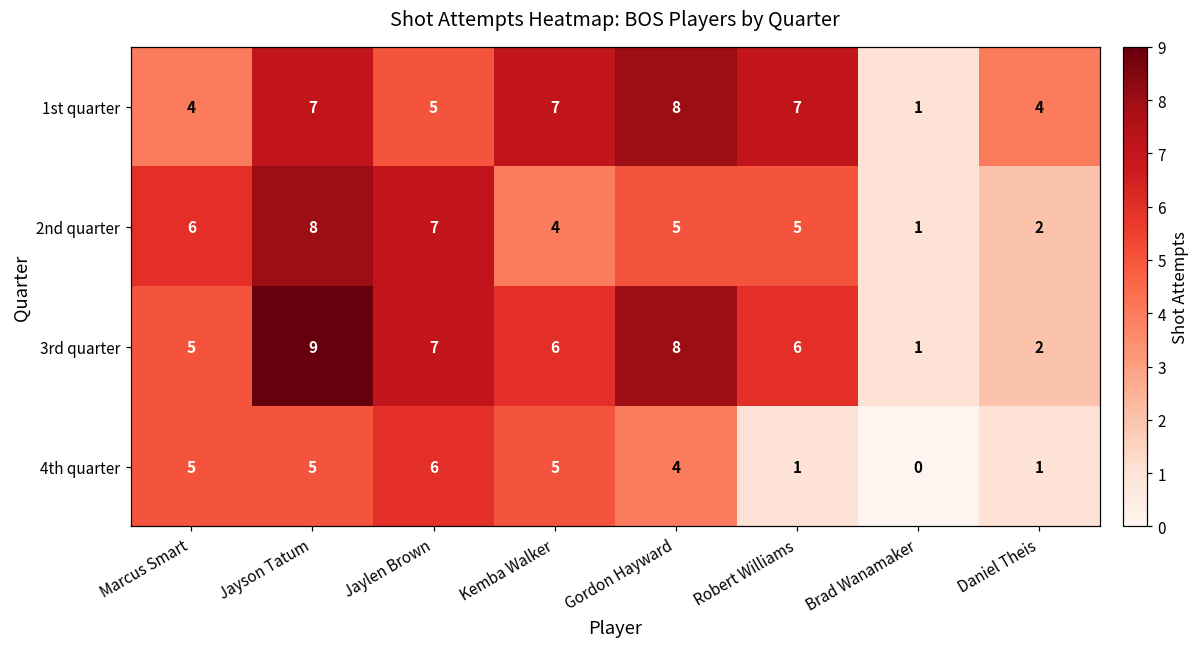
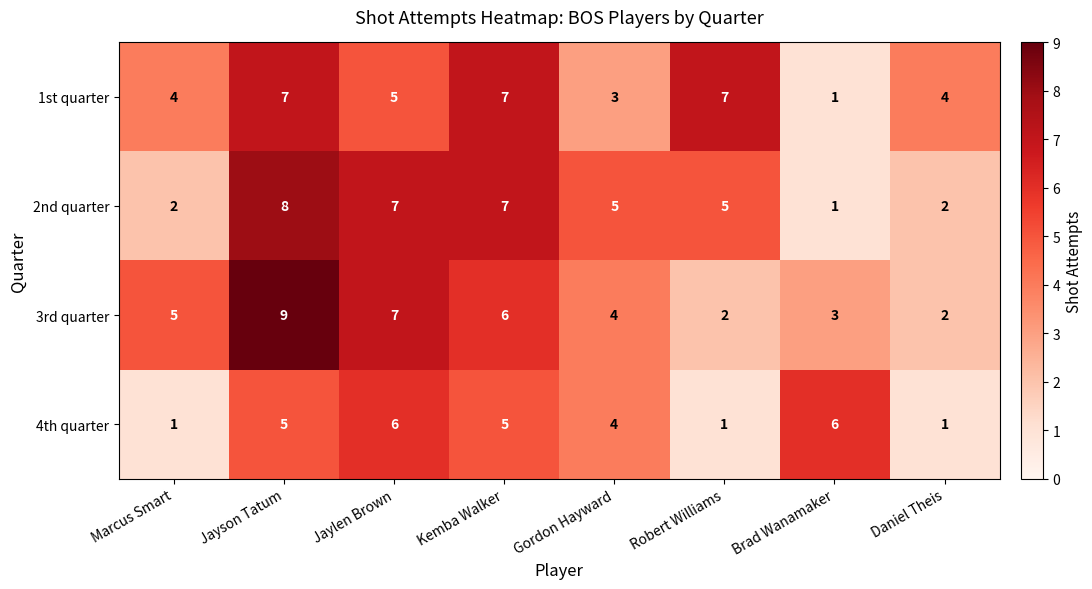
1st quarter, Gordon Hayward: 8 -> 3
2nd quarter, Marcus Smart: 6 -> 2
2nd quarter, Kemba Walker: 4 -> 7
3rd quarter, Gordon Hayward: 8 -> 4
3rd quarter, Robert Williams: 6 -> 2
3rd quarter, Brad Wanamaker: 1 -> 3
4th quarter, Marcus Smart: 5 -> 1
4th quarter, Brad Wanamaker: 0 -> 6
